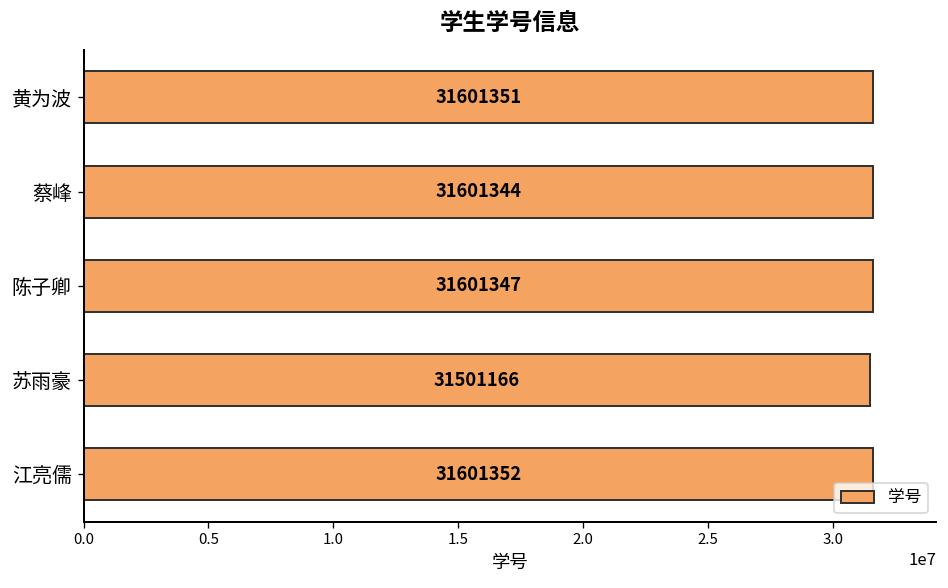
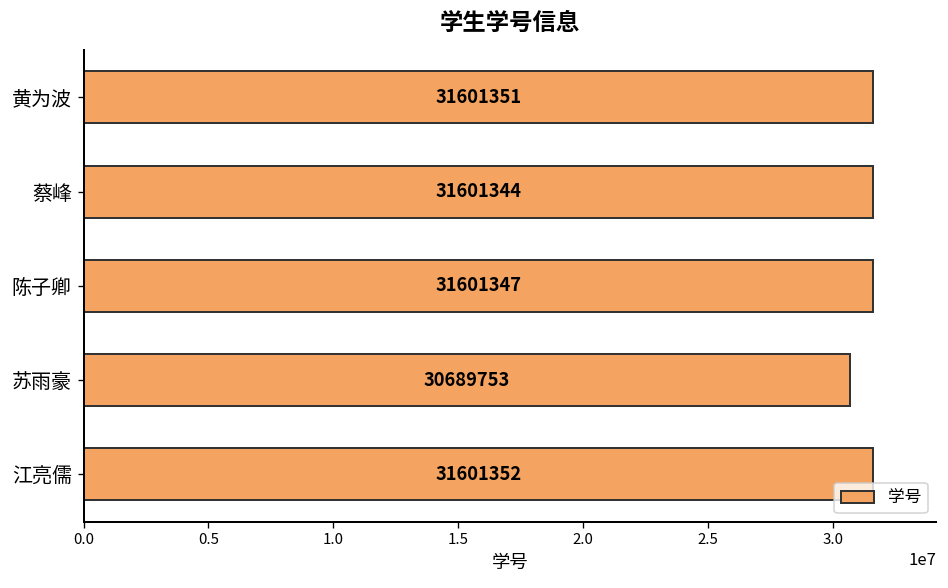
苏雨豪: 31501166 -> 30689753
